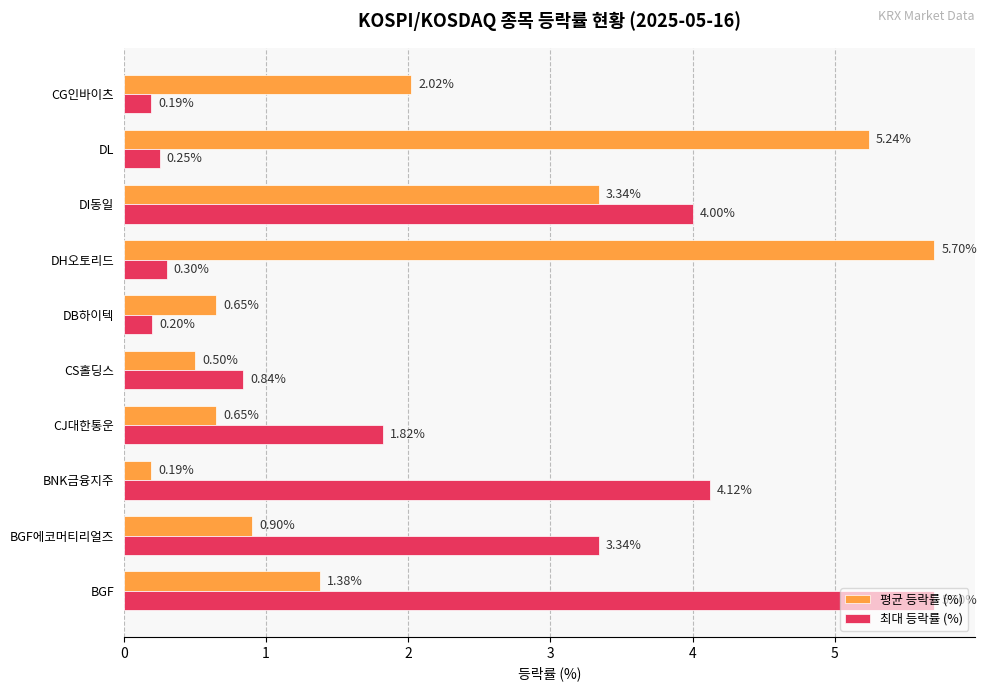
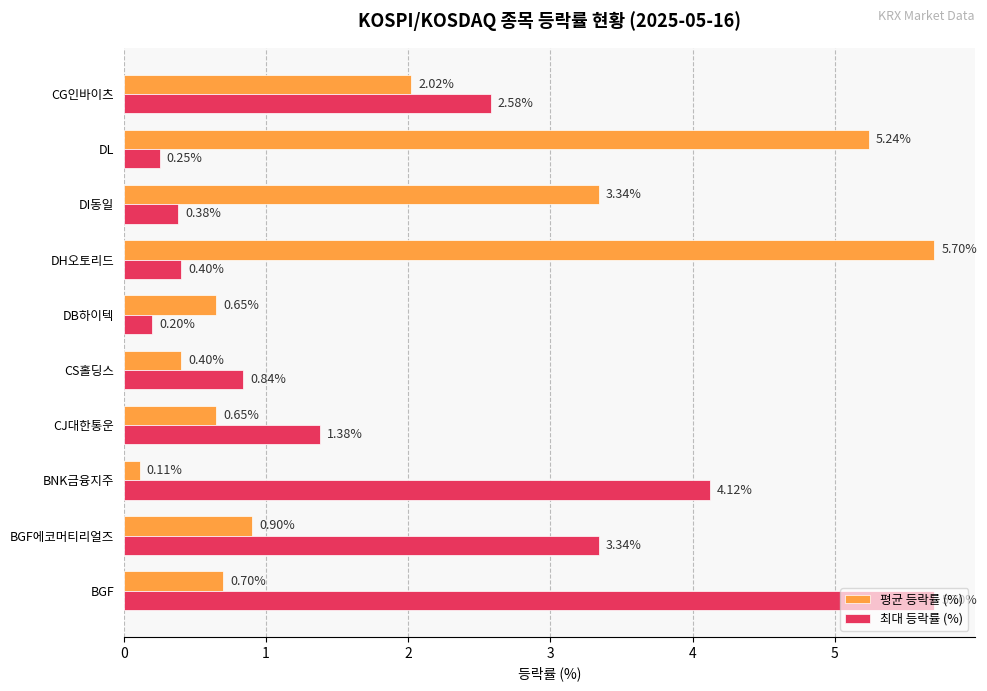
최대 등락률 (%), CG인바이츠: 0.19% -> 2.58%
최대 등락률 (%), DI동일: 4.00% -> 0.38%
최대 등락률 (%), DH오토리드: 0.30% -> 0.40%
평균 등락률 (%), CS홀딩스: 0.50% -> 0.40%
최대 등락률 (%), CJ대한통운: 1.82% -> 1.38%
평균 등락률 (%), BNK금융지주: 0.19% -> 0.11%
평균 등락률 (%), BGF: 1.38% -> 0.70%
